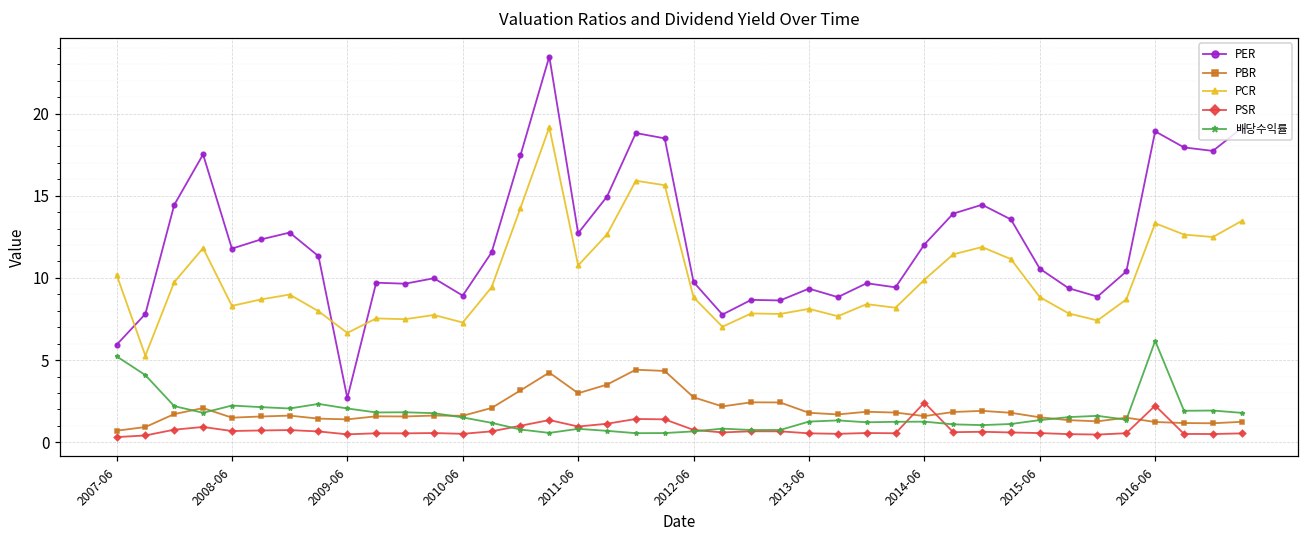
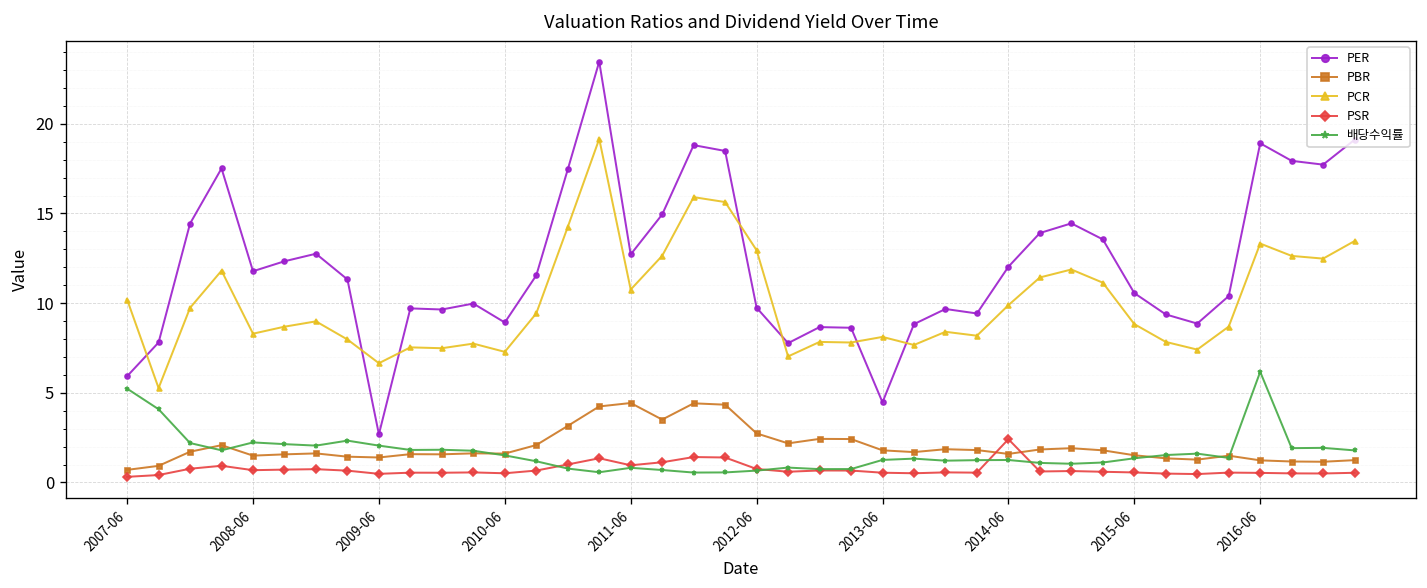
PBR, 2011-06: 3.0 -> 4.4
PCR, 2012-06: 8.8 -> 12.9
PER, 2013-06: 9.3 -> 4.5
PSR, 2016-06: 2.2 -> 0.5
